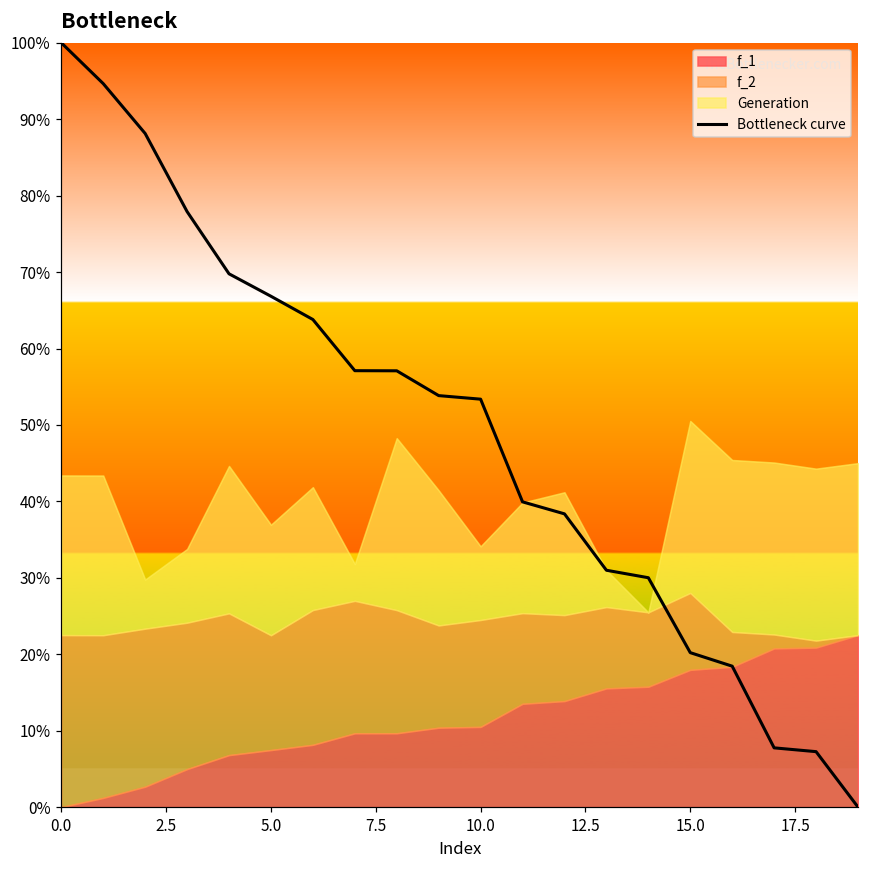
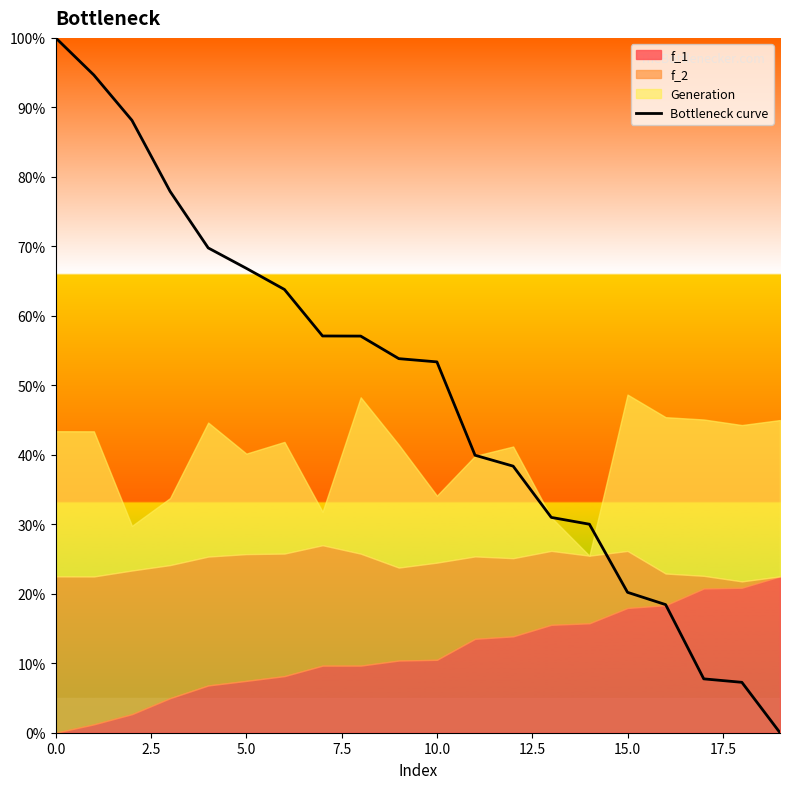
f_2, 5.0: 15% -> 18%
f_2, 15.0: 10% -> 8%
